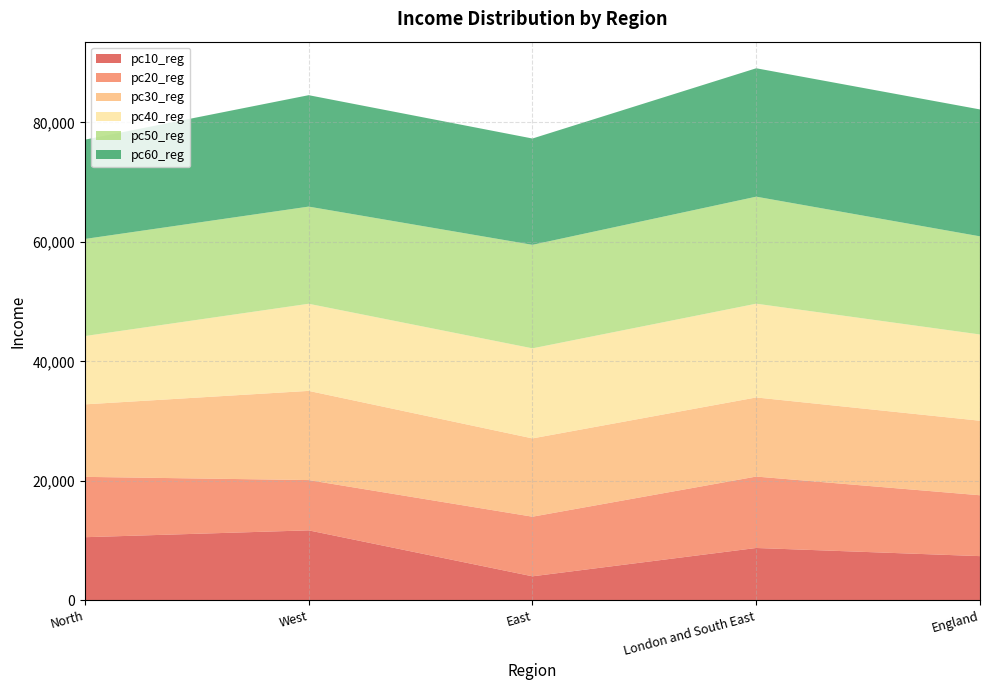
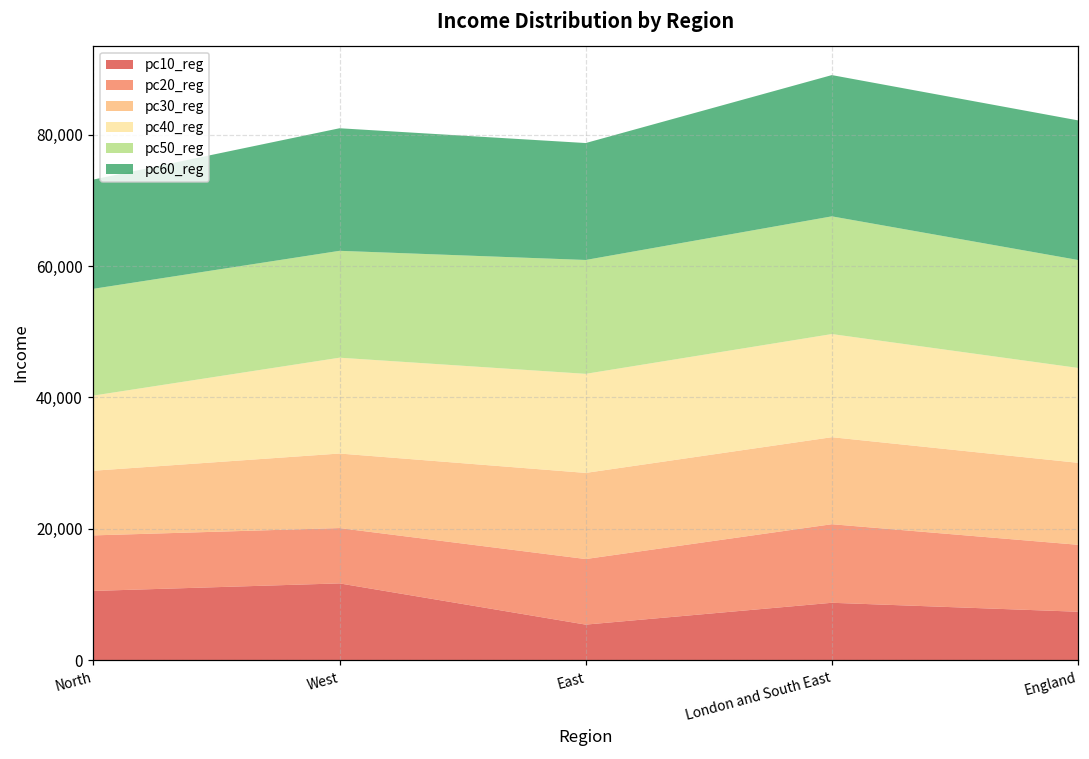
pc20_reg, North: 10,000 -> 8,000
pc30_reg, North: 12,000 -> 10,000
pc30_reg, West: 15,000 -> 11,000
pc10_reg, East: 4,000 -> 5,000
